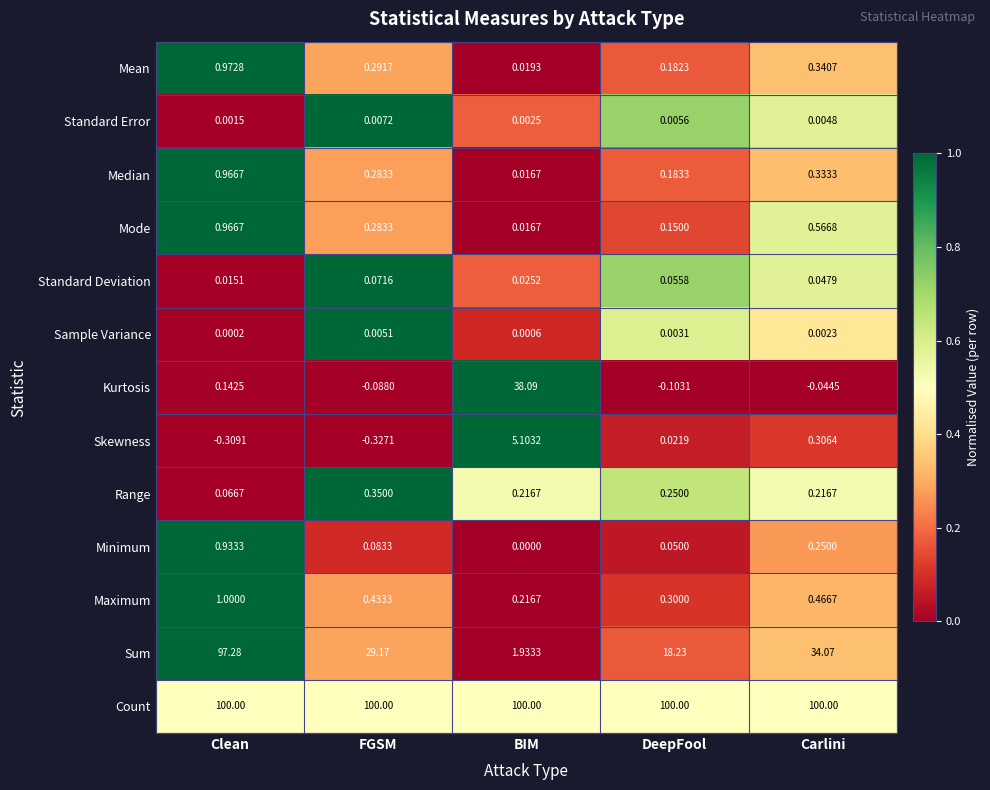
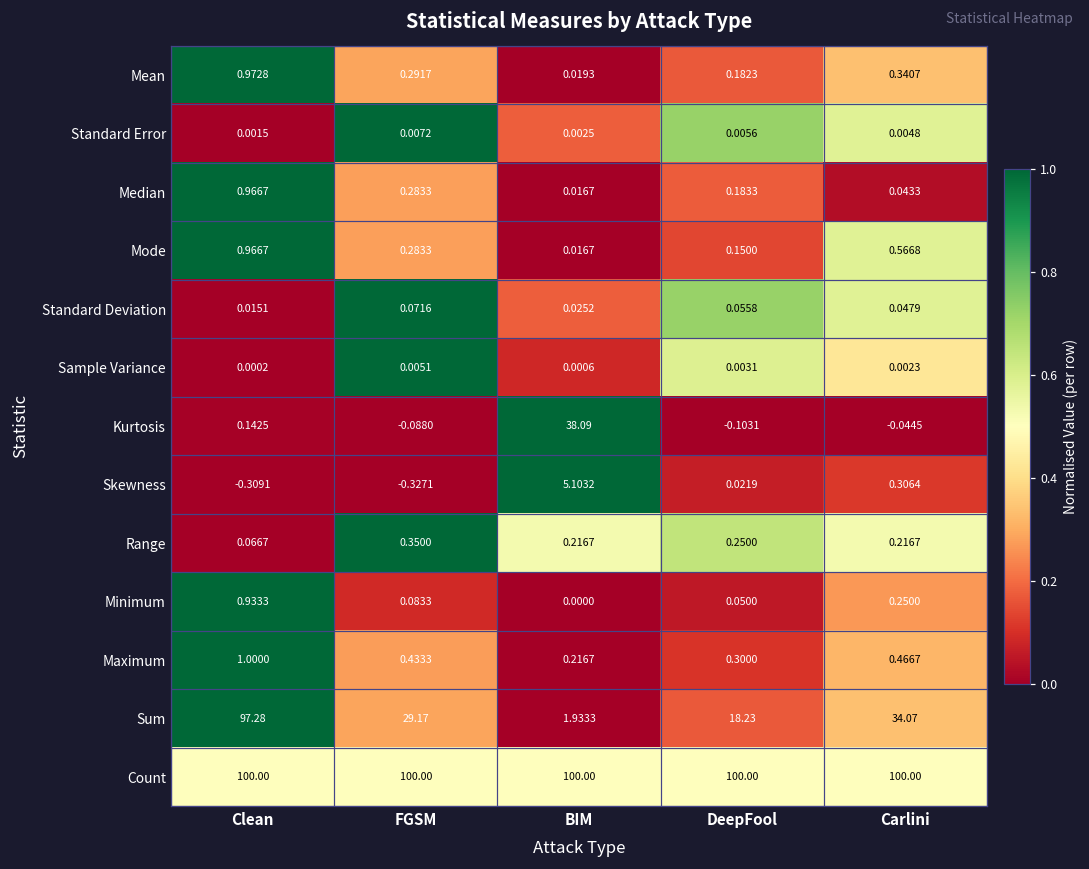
Median, Carlini: 0.3333 -> 0.0433
